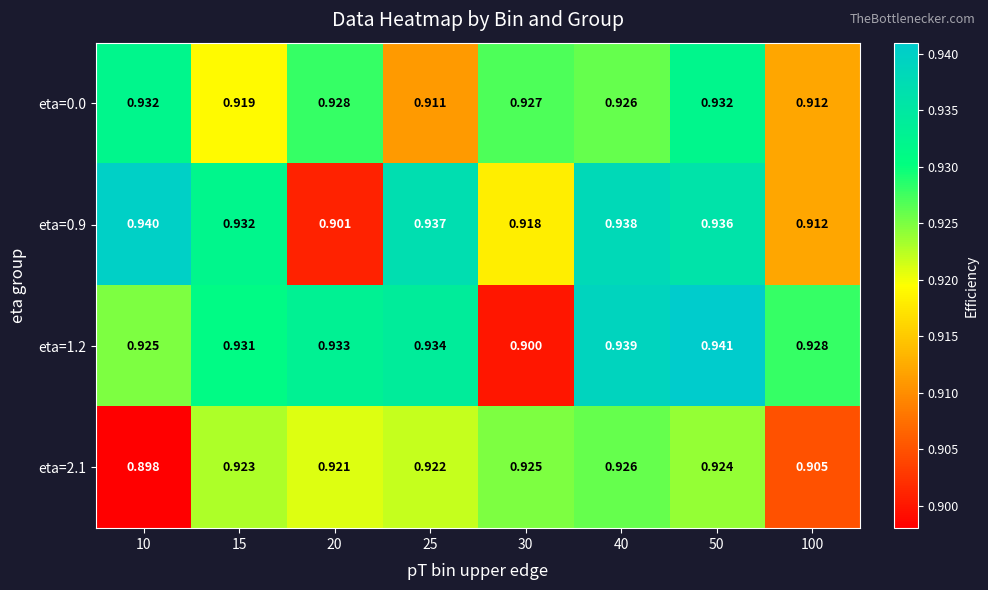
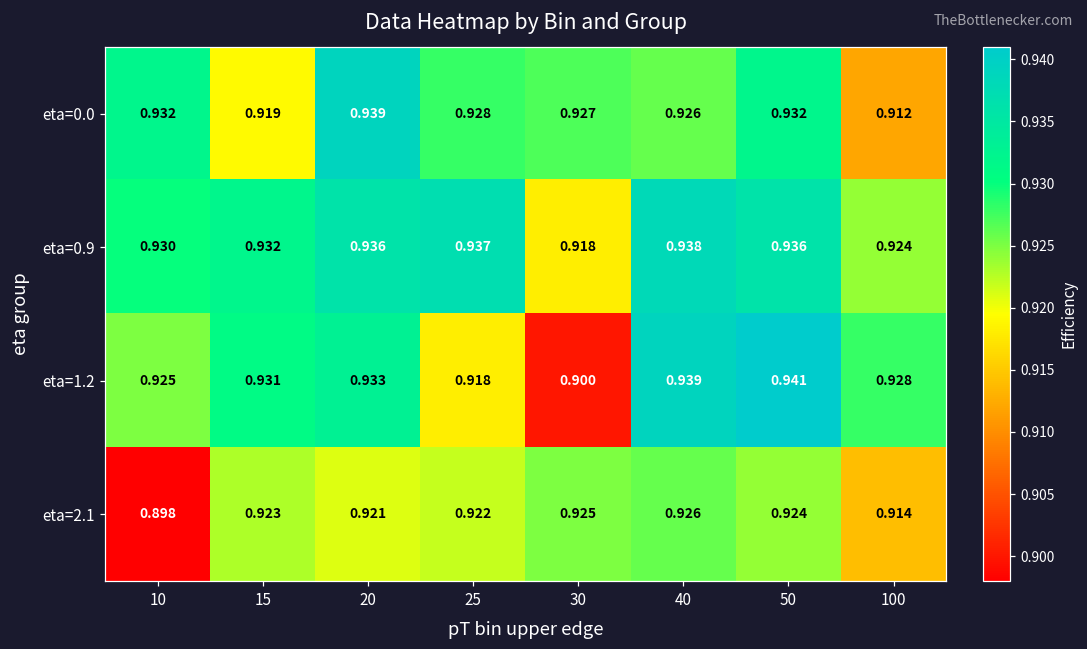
eta=0.0, 20: 0.928 -> 0.939
eta=0.0, 25: 0.911 -> 0.928
eta=0.9, 10: 0.940 -> 0.930
eta=0.9, 20: 0.901 -> 0.936
eta=0.9, 100: 0.912 -> 0.924
eta=1.2, 25: 0.934 -> 0.918
eta=2.1, 100: 0.905 -> 0.914
